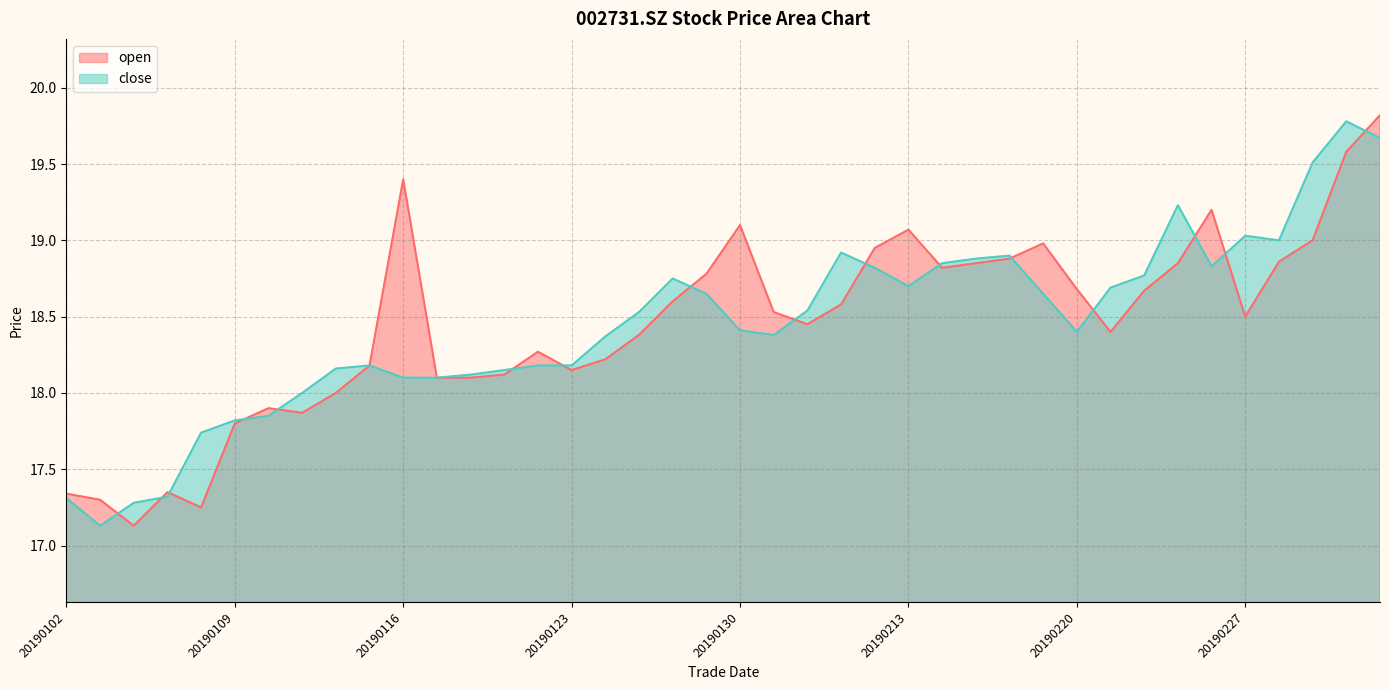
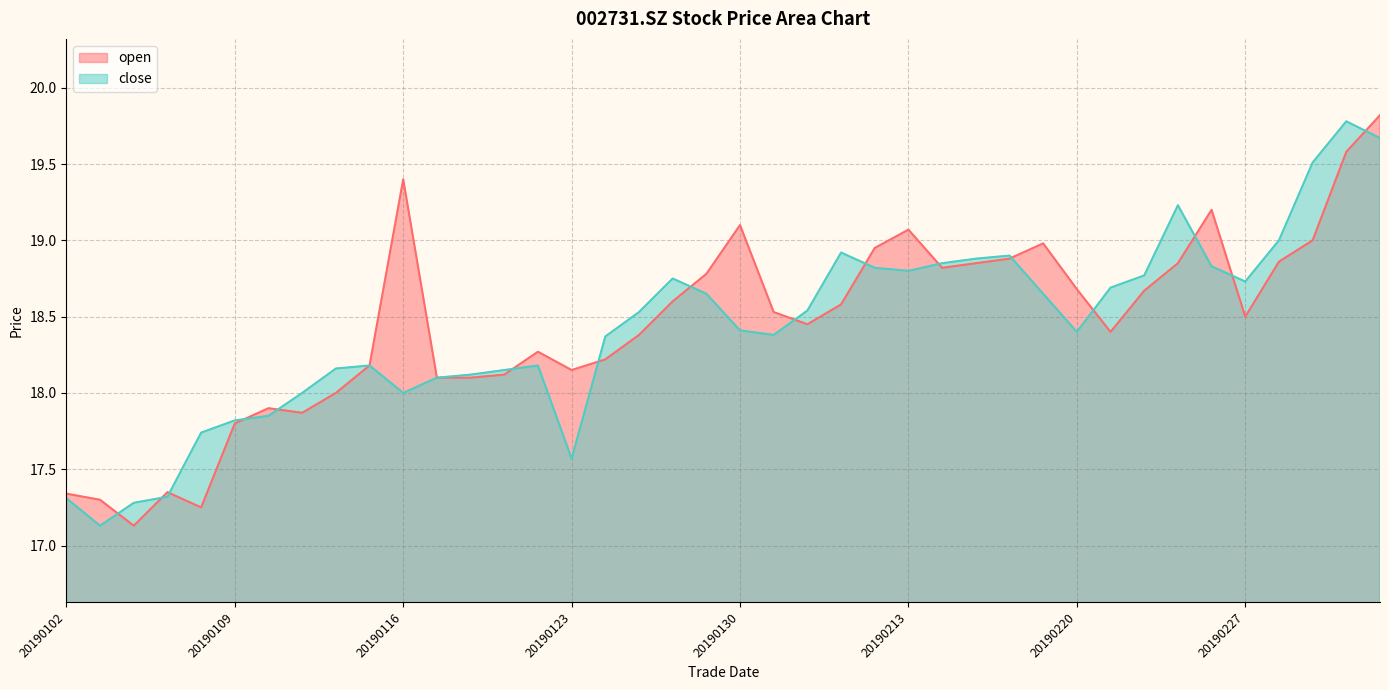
close, 20190116: 18.1 -> 18.0
close, 20190123: 18.18 -> 17.57
close, 20190213: 18.7 -> 18.8
close, 20190227: 19.03 -> 18.73
